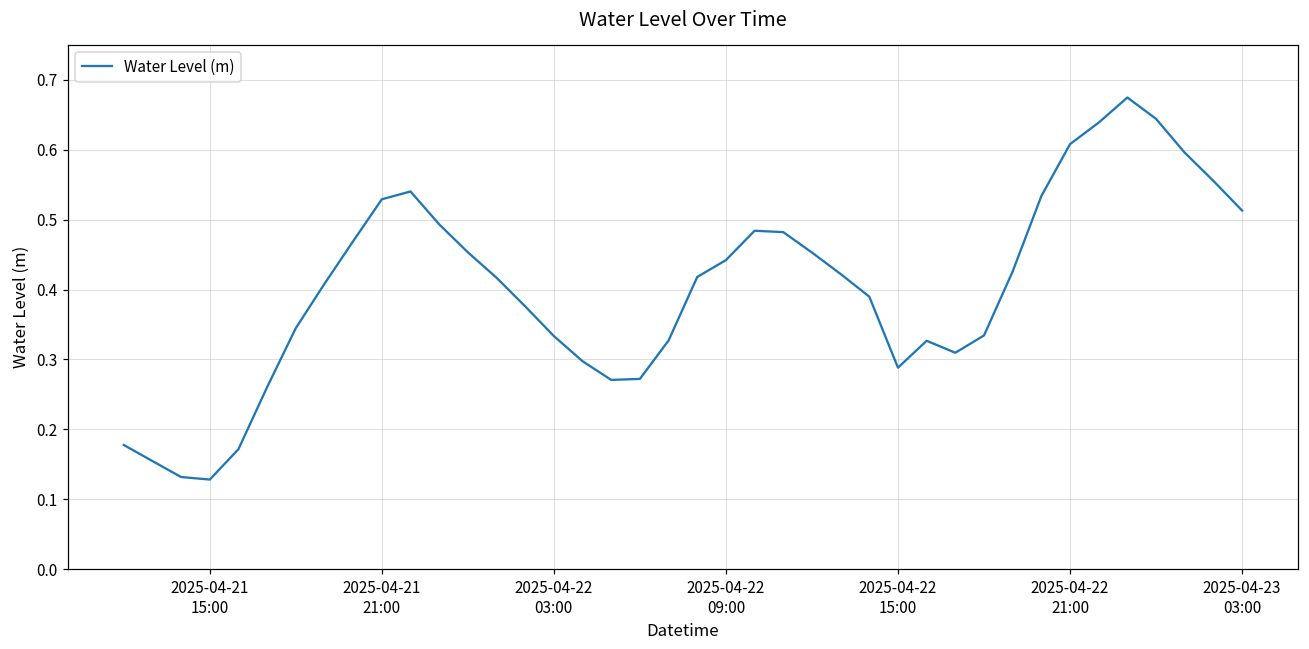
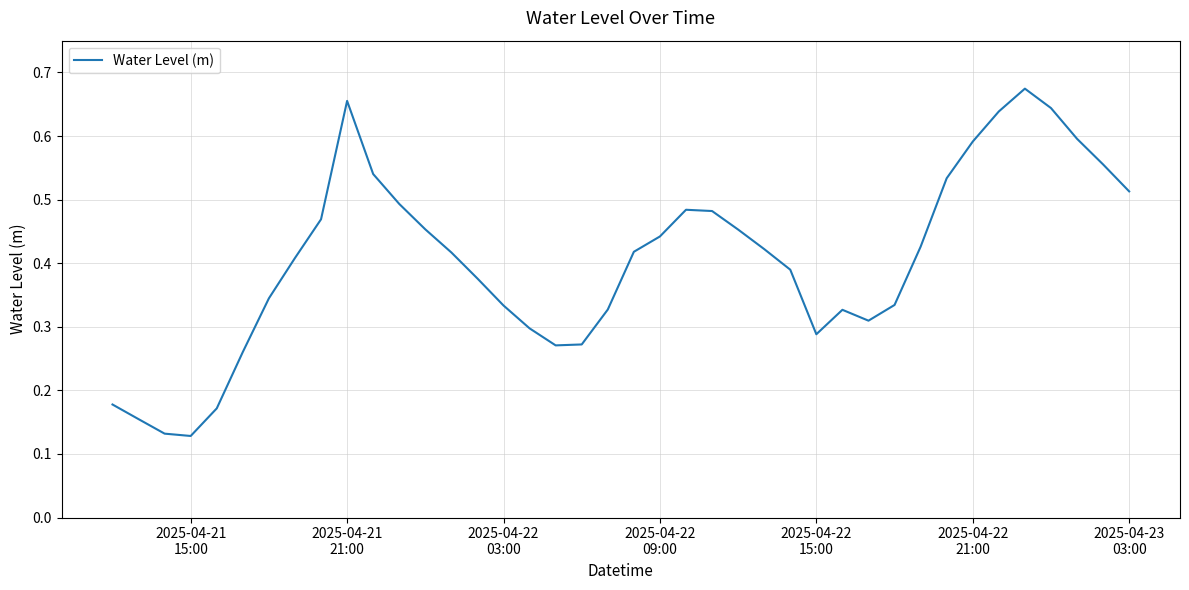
2025-04-21 21:00: 0.53 -> 0.66
2025-04-22 21:00: 0.61 -> 0.59
